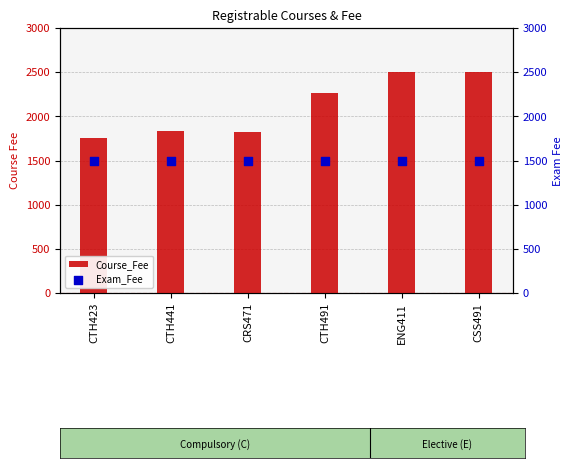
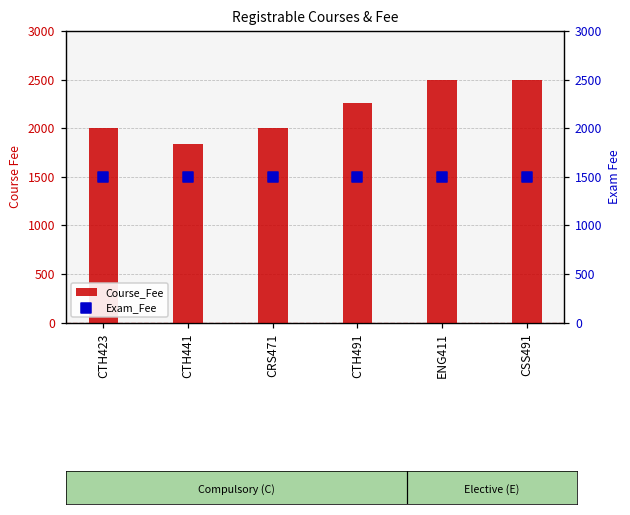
Course_Fee, CTH423: 1800 -> 2000
Course_Fee, CRS471: 1800 -> 2000
